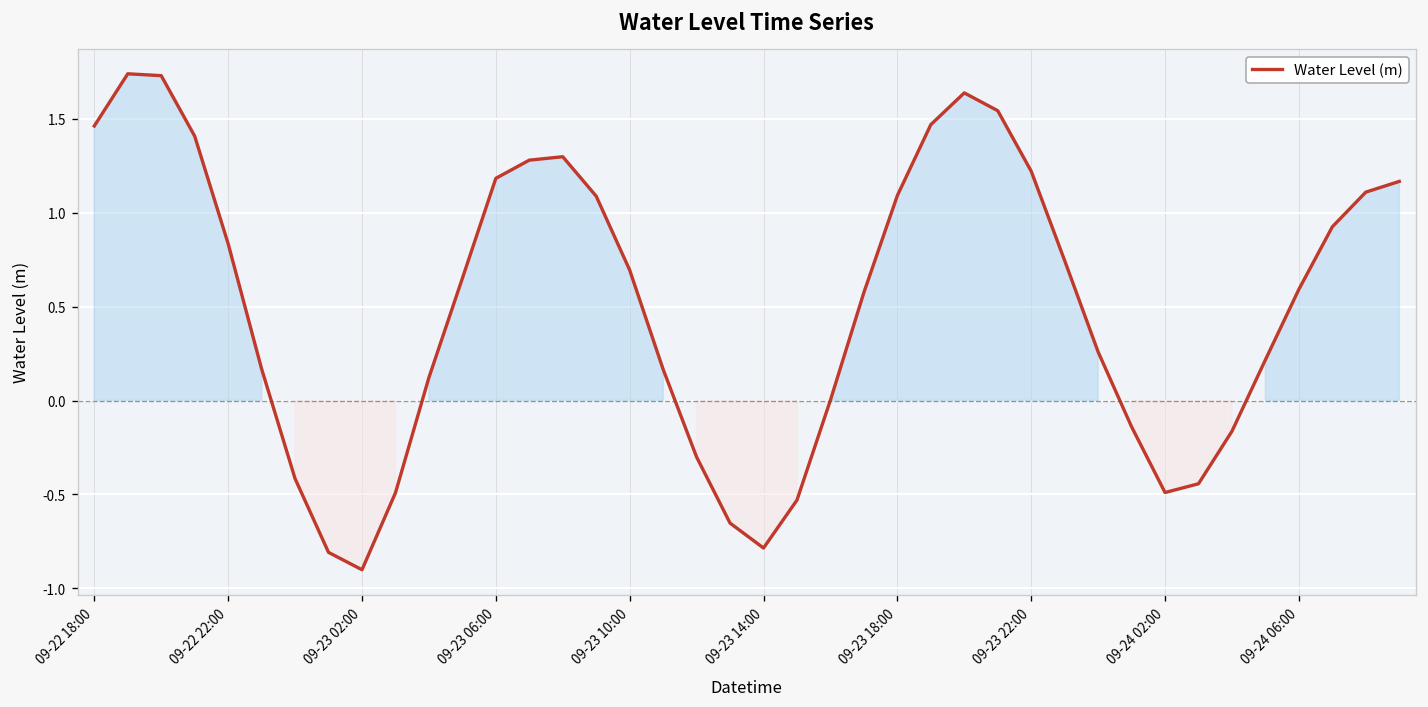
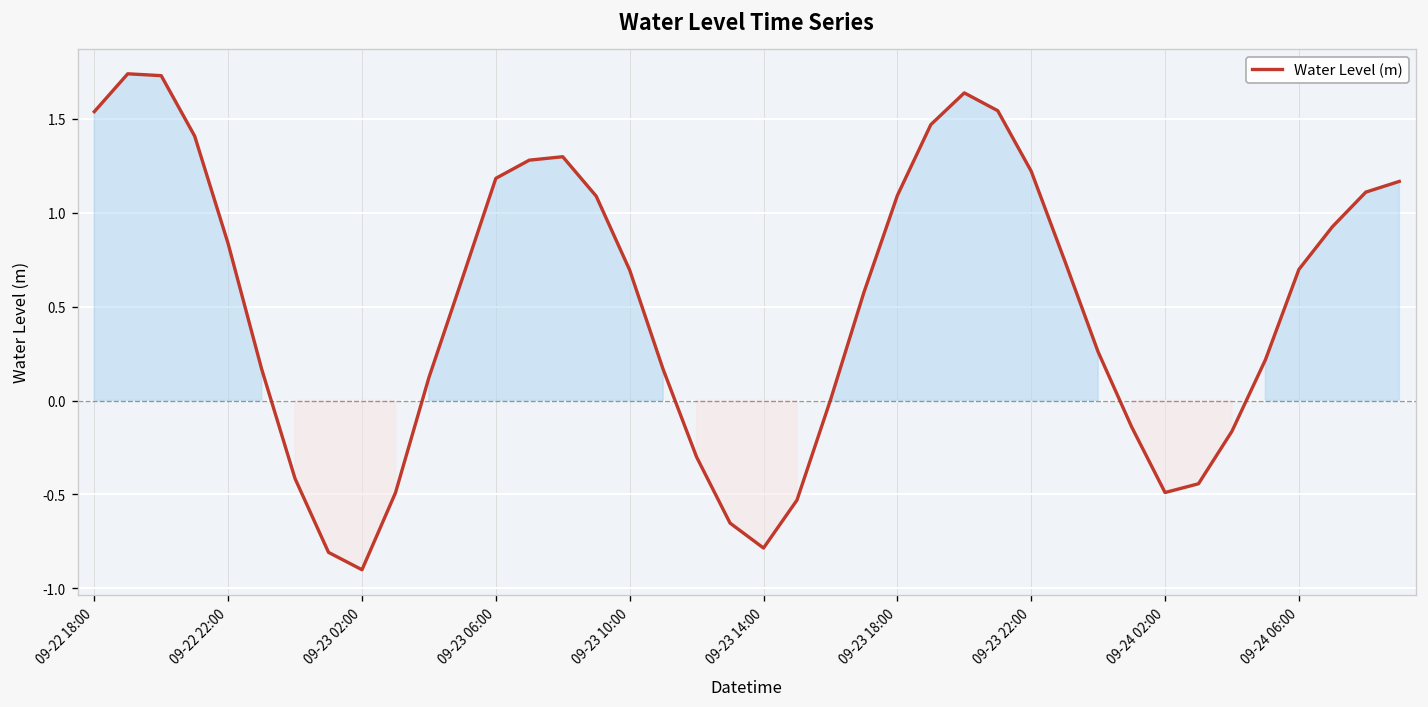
09-22 18:00: 1.46 -> 1.54
09-24 06:00: 0.59 -> 0.70
